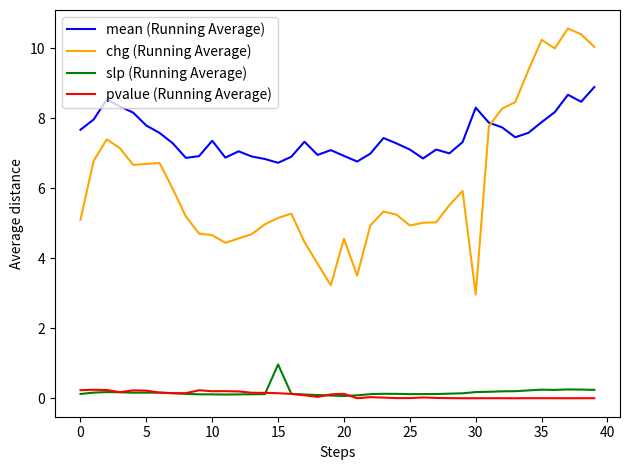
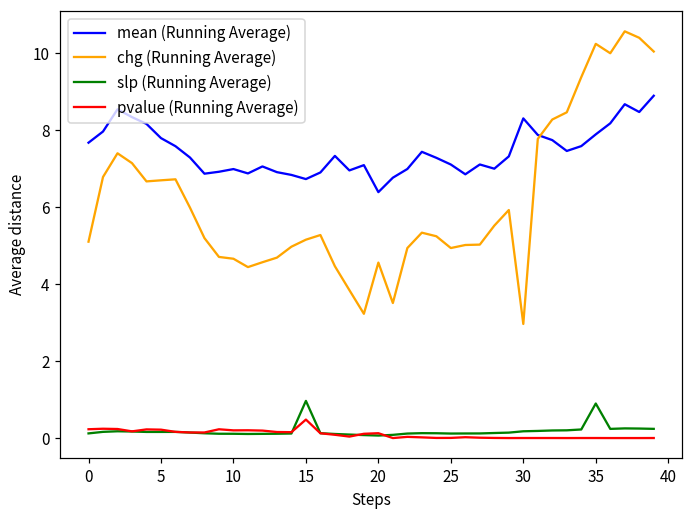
mean (Running Average), 10: 7.4 -> 7.0
pvalue (Running Average), 15: 0.1 -> 0.5
mean (Running Average), 20: 6.9 -> 6.4
slp (Running Average), 35: 0.2 -> 0.9
